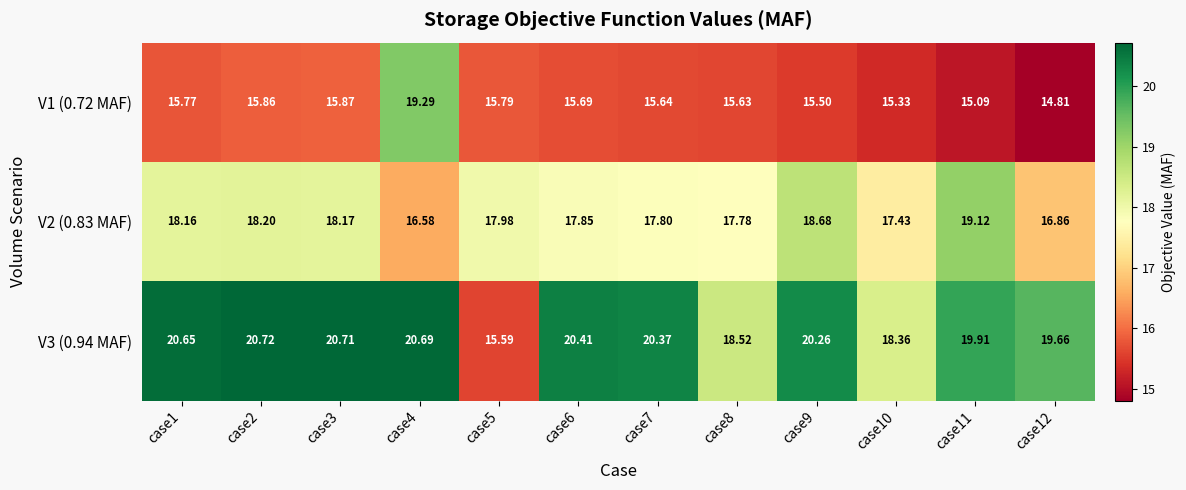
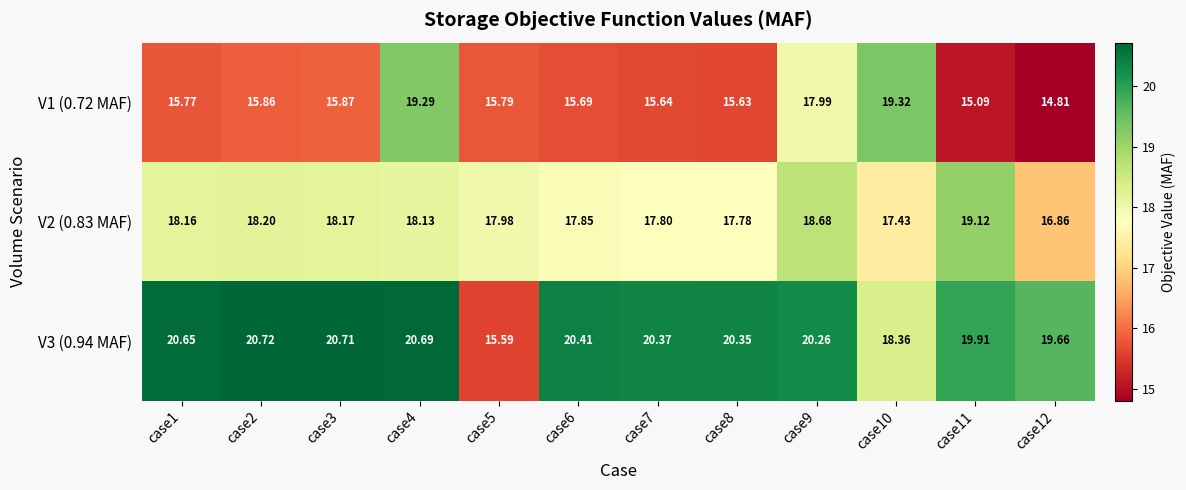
V1 (0.72 MAF), case9: 15.50 -> 17.99
V1 (0.72 MAF), case10: 15.33 -> 19.32
V2 (0.83 MAF), case4: 16.58 -> 18.13
V3 (0.94 MAF), case8: 18.52 -> 20.35
